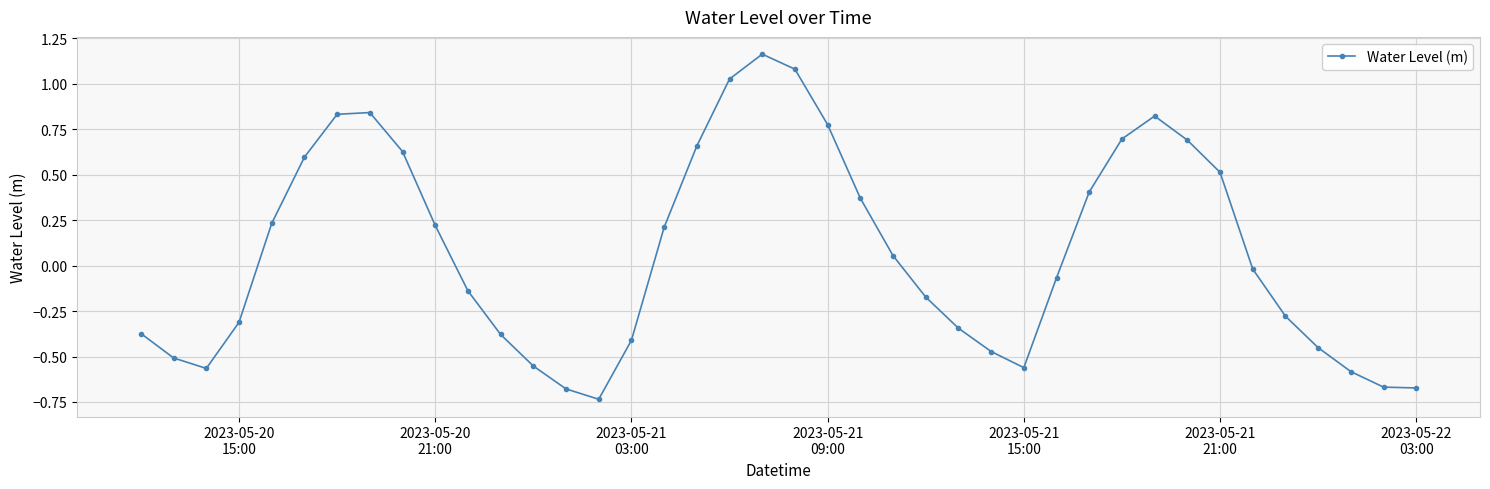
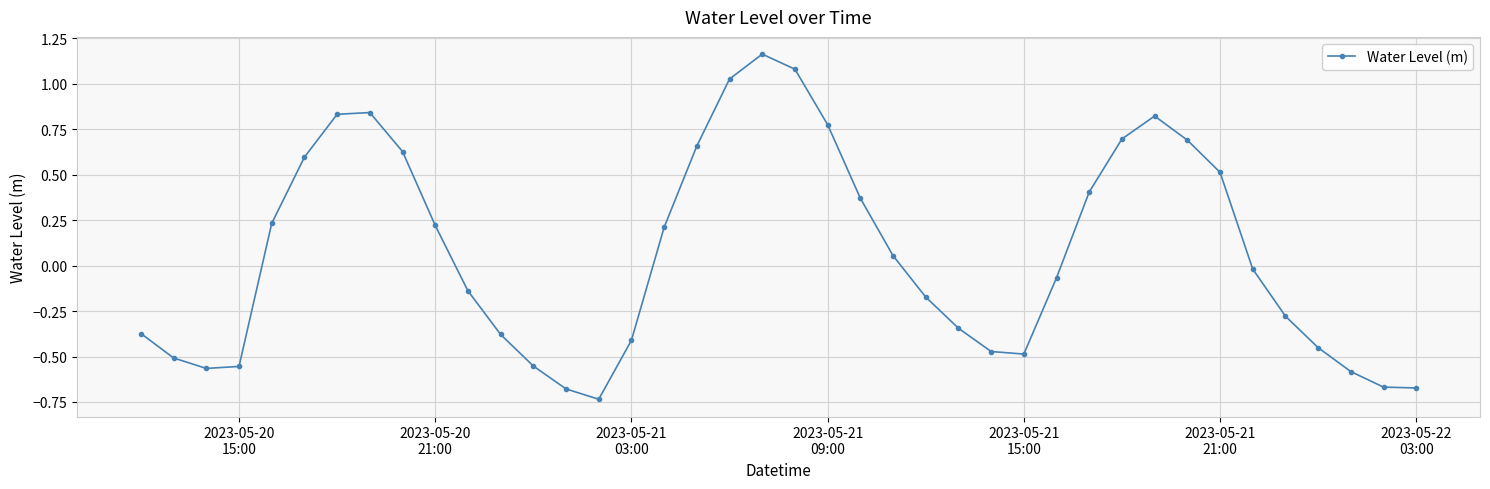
2023-05-20 15:00: -0.31 -> -0.55
2023-05-21 15:00: -0.56 -> -0.49
